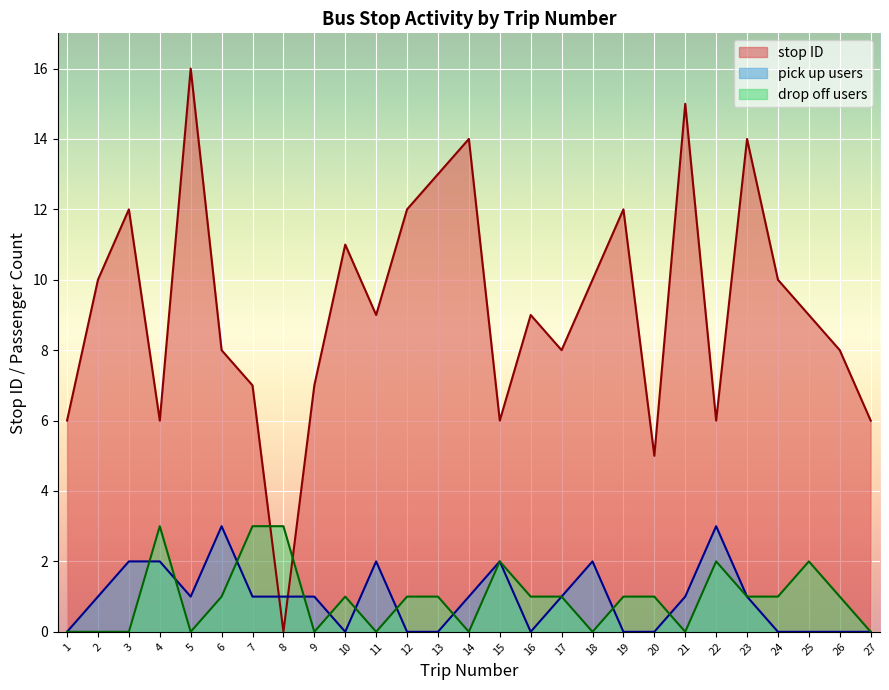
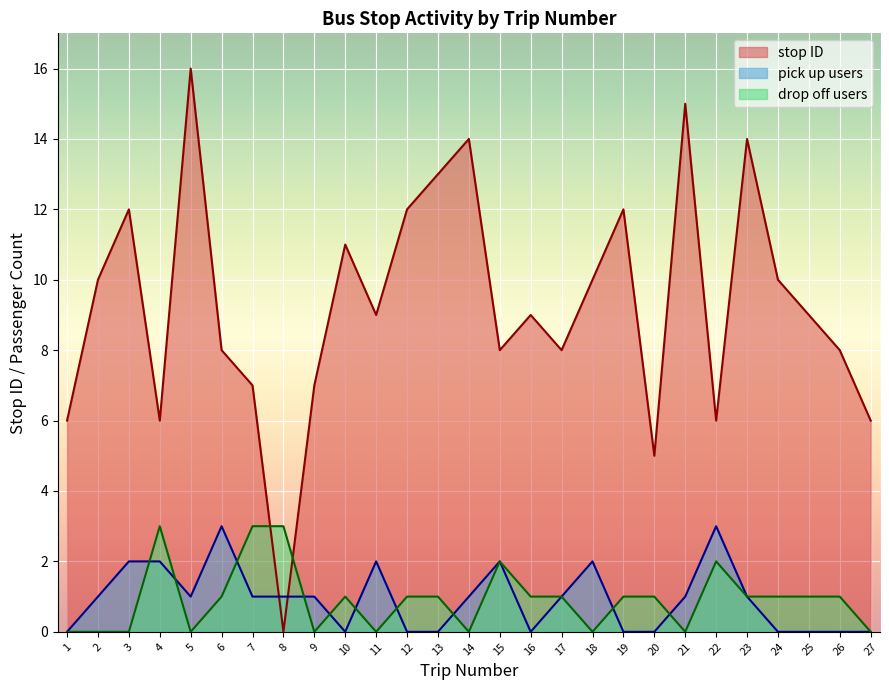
stop ID, 15: 6 -> 8
drop off users, 25: 2 -> 1
